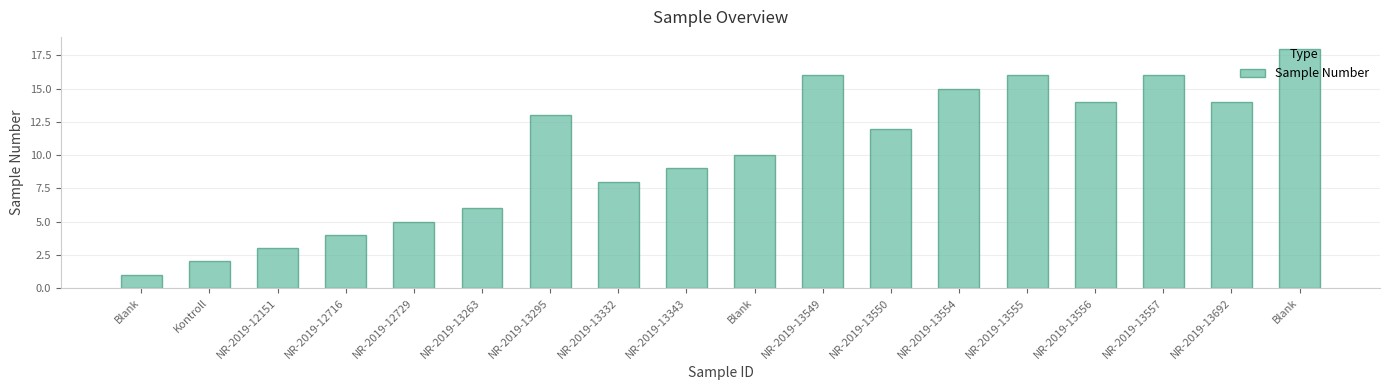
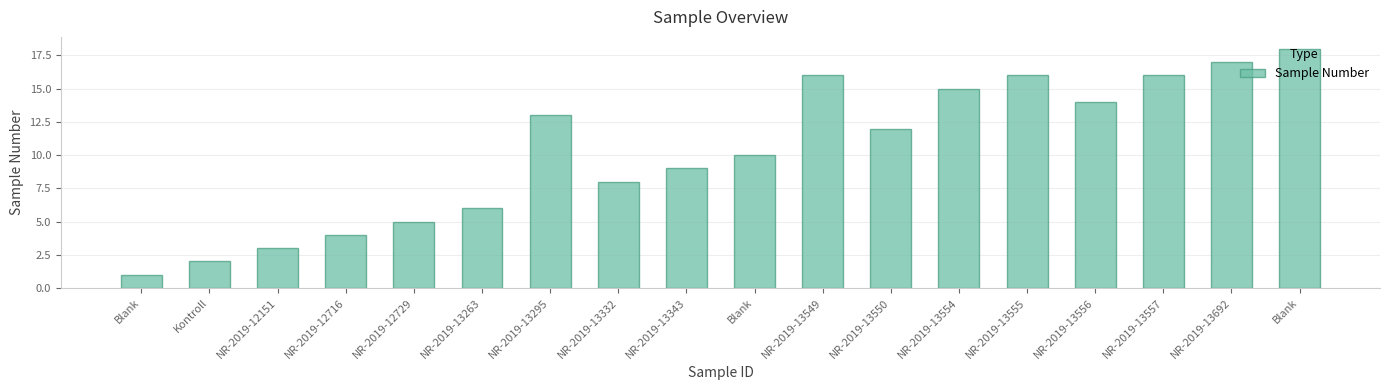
NR-2019-13692: 14 -> 17
